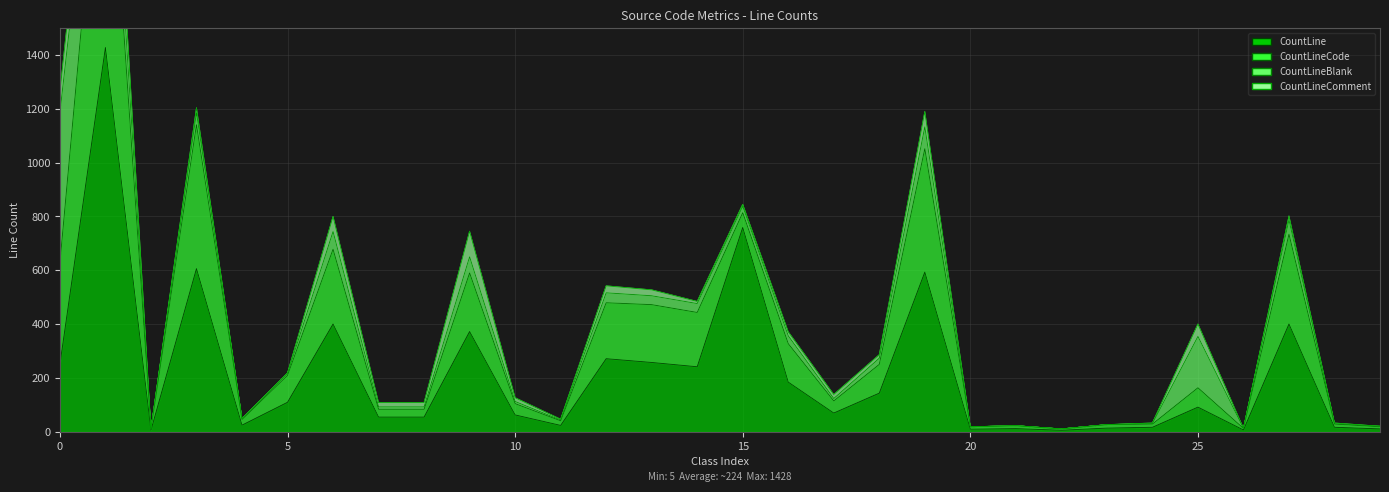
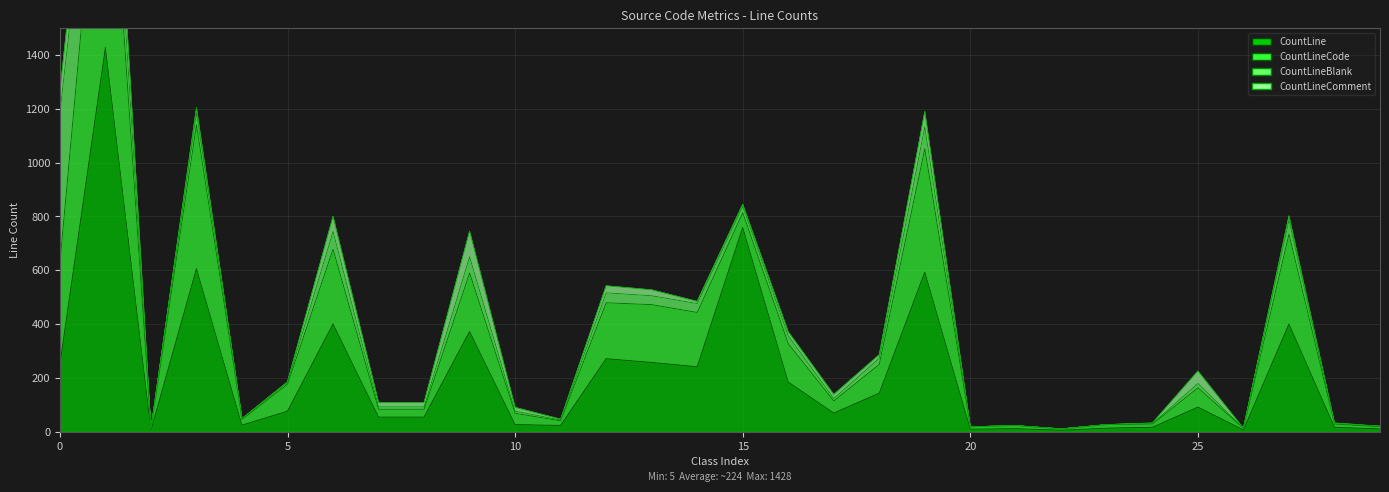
CountLine, 5: 110 -> 80
CountLine, 10: 60 -> 30
CountLineBlank, 25: 190 -> 20
